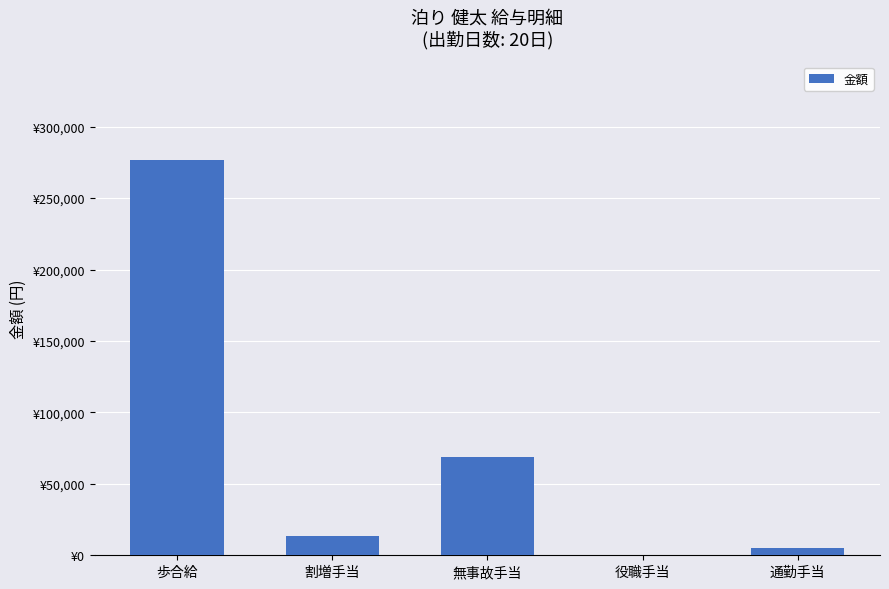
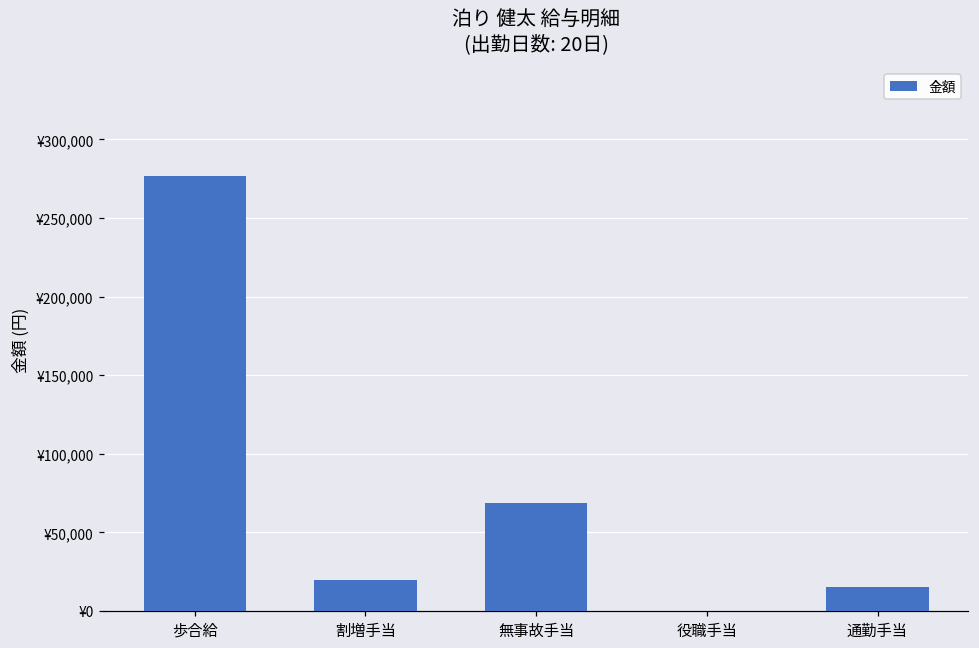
割増手当: ¥14,000 -> ¥20,000
通勤手当: ¥5,000 -> ¥15,000
